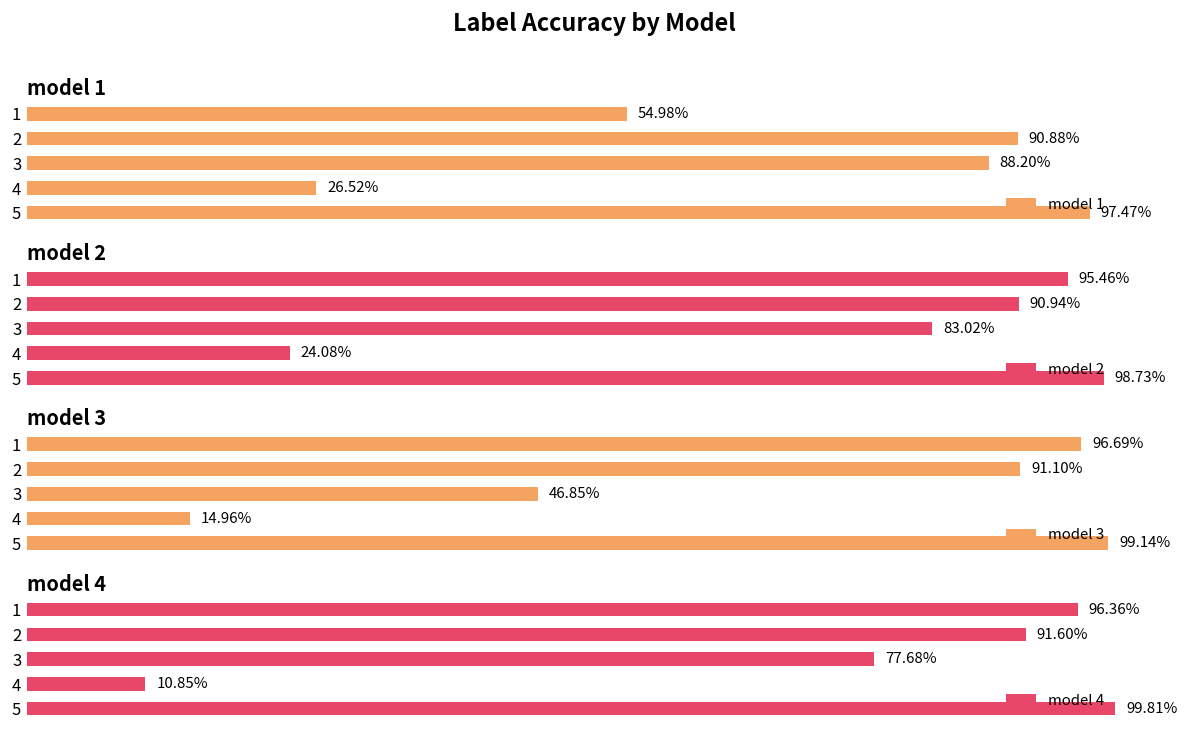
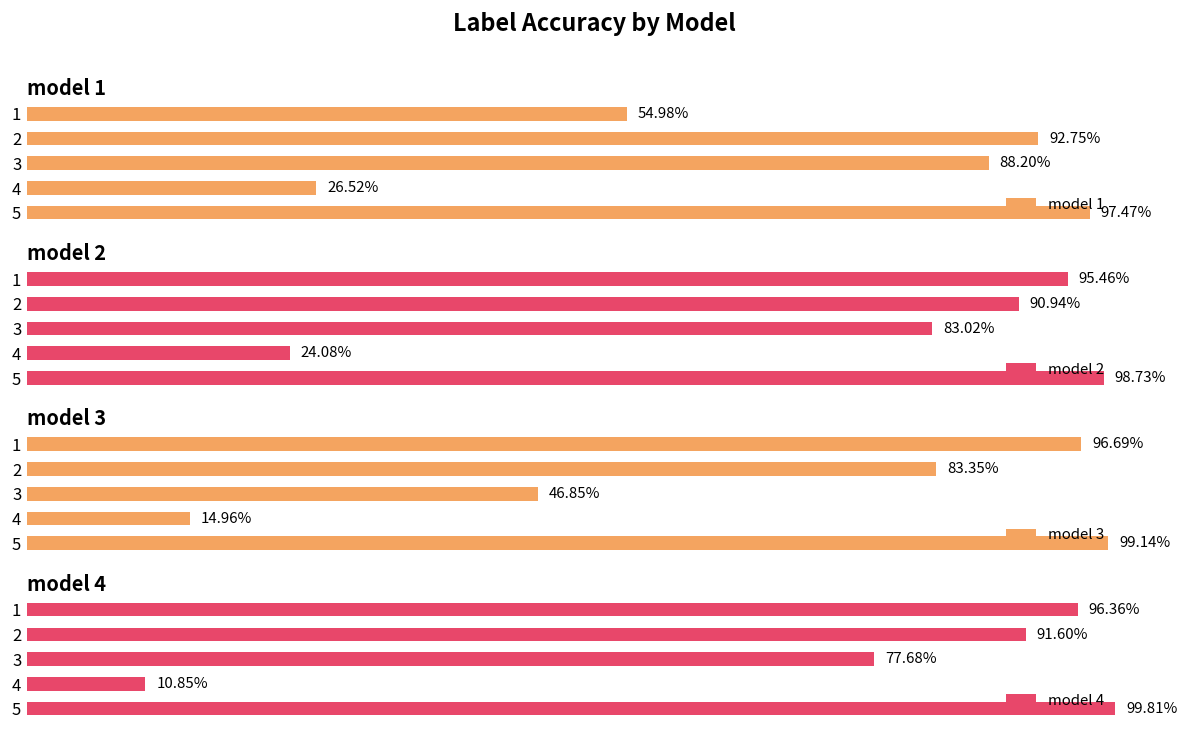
model 1, 2: 90.88% -> 92.75%
model 3, 2: 91.10% -> 83.35%
